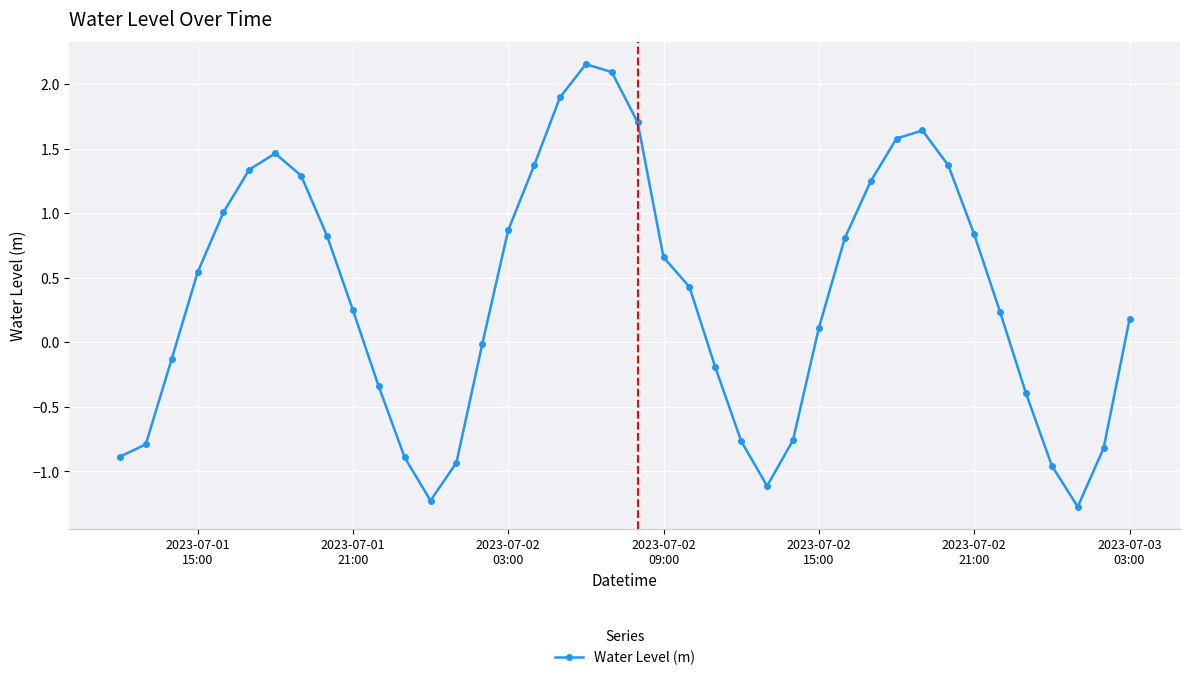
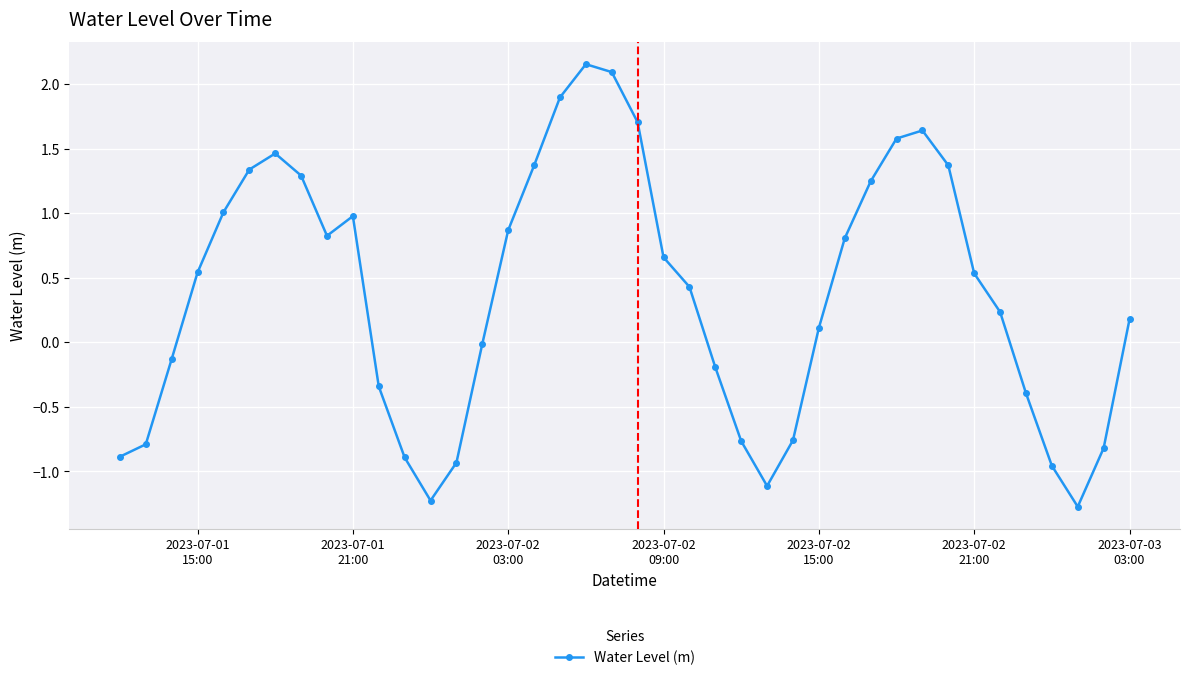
2023-07-01 21:00: 0.25 -> 0.98
2023-07-02 21:00: 0.84 -> 0.53
